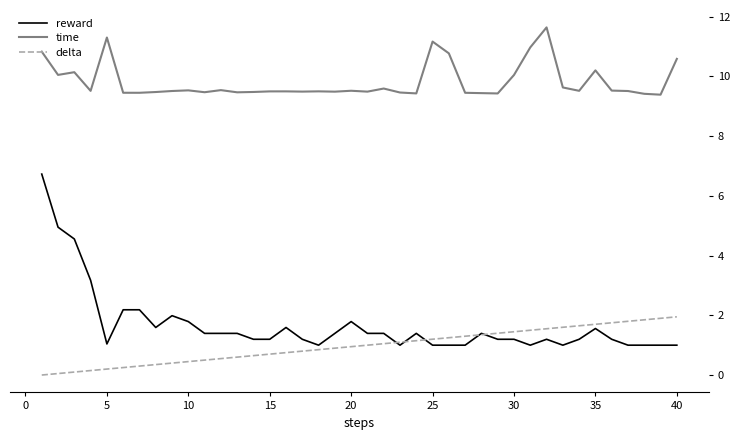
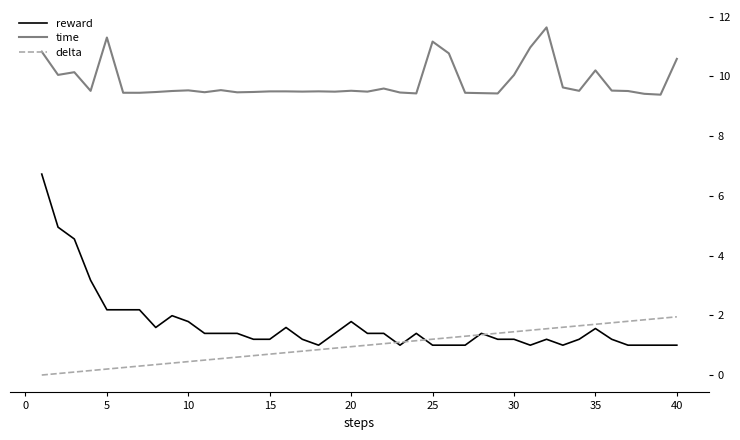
reward, 5: 1.0 -> 2.2
